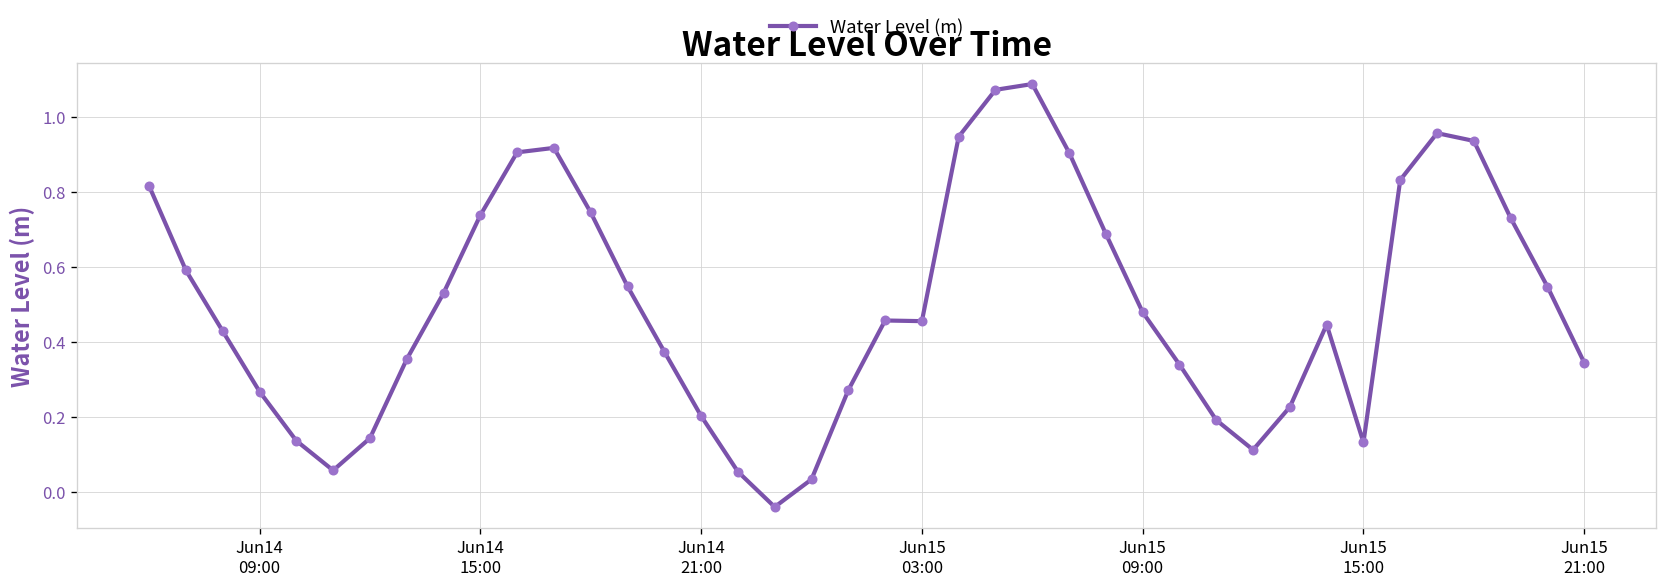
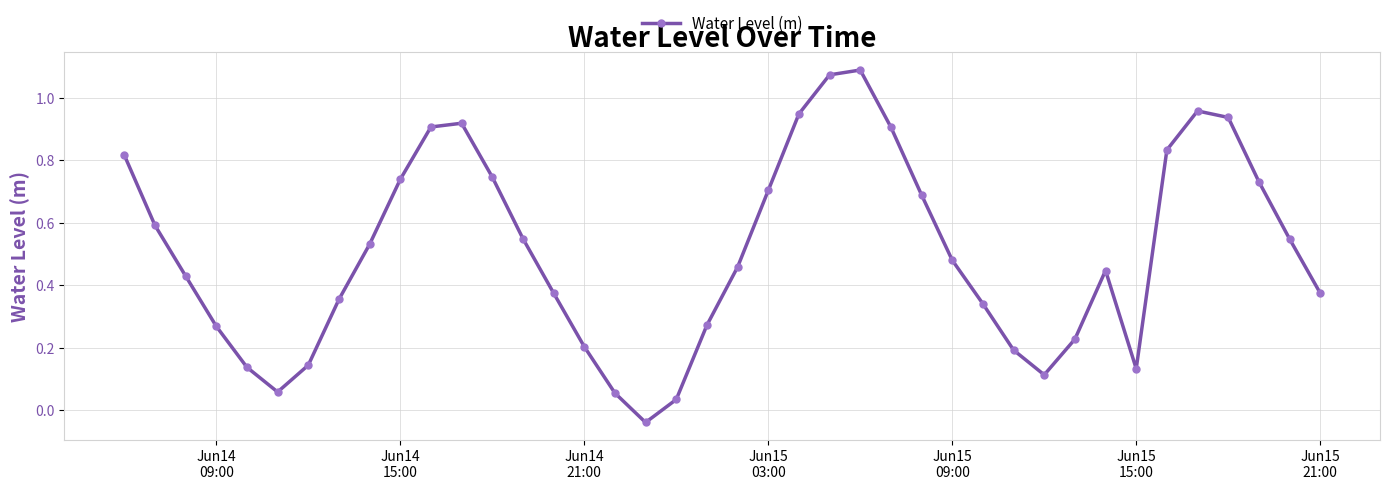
Jun15 03:00: 0.46 -> 0.70
Jun15 21:00: 0.35 -> 0.38
